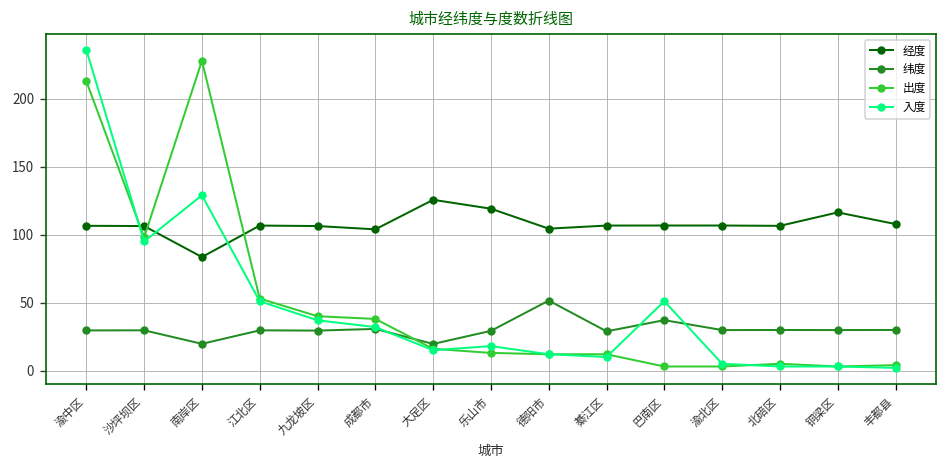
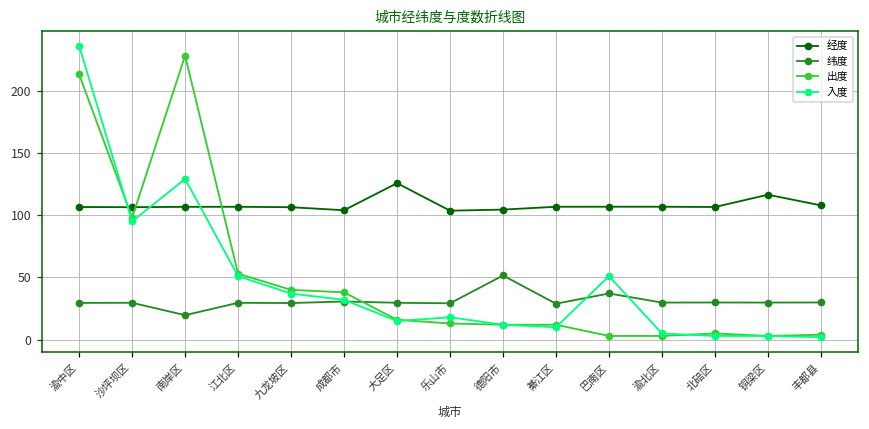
经度, 南岸区: 84 -> 107
纬度, 大足区: 20 -> 30
经度, 乐山市: 119 -> 104
